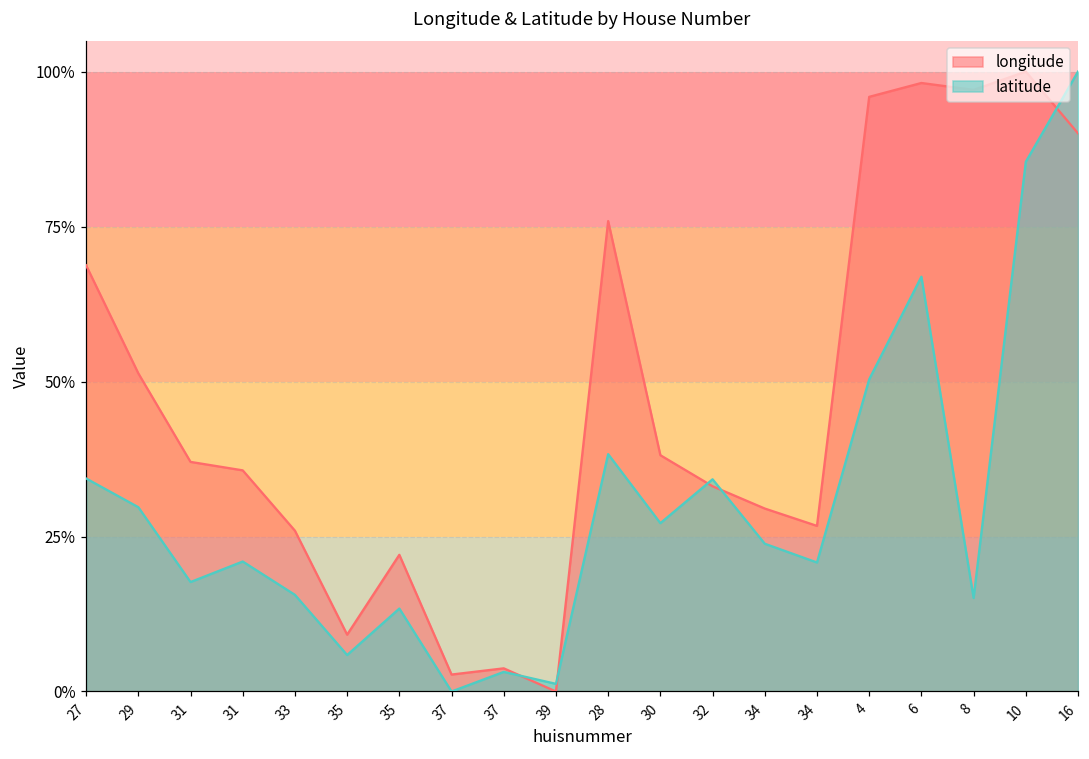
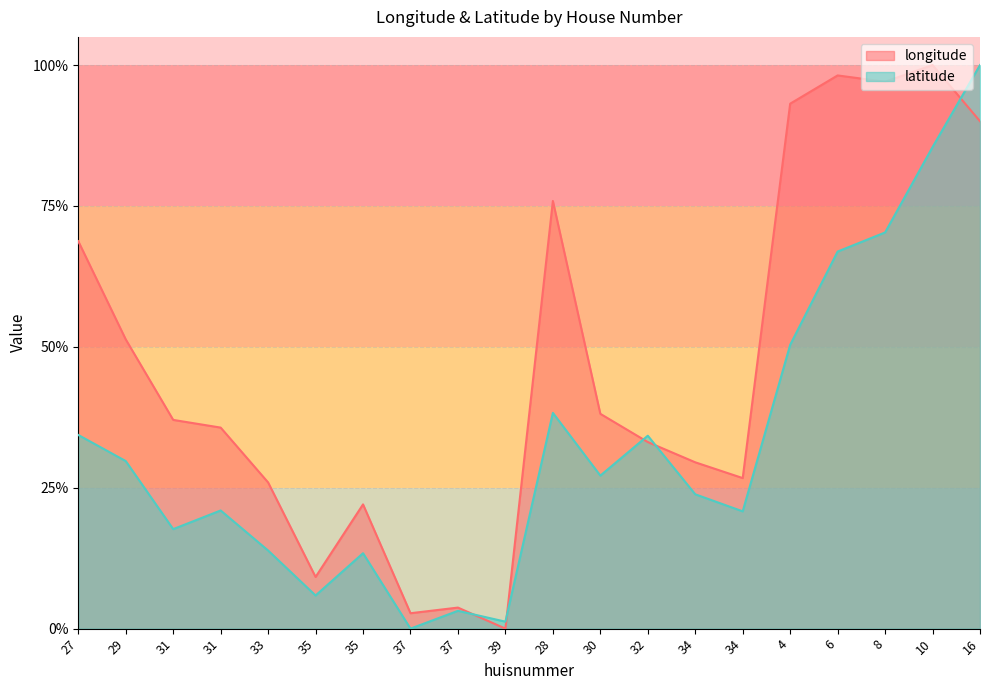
latitude, 33: 16% -> 14%
longitude, 4: 96% -> 93%
latitude, 8: 15% -> 70%
